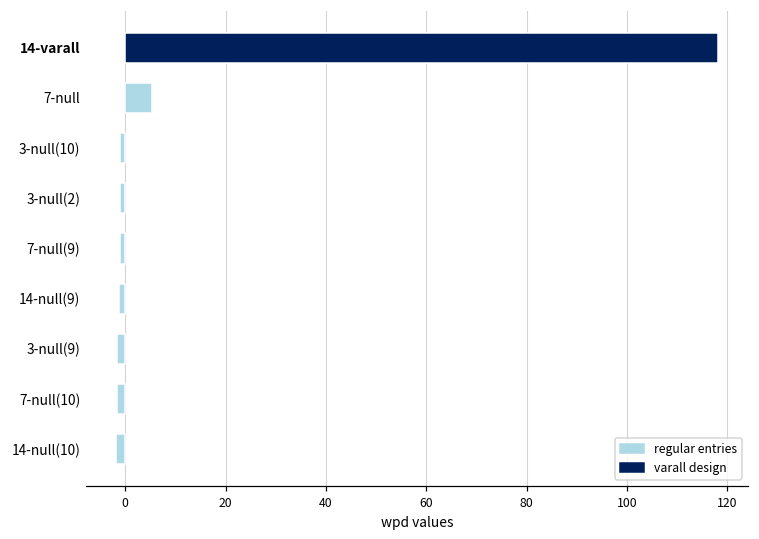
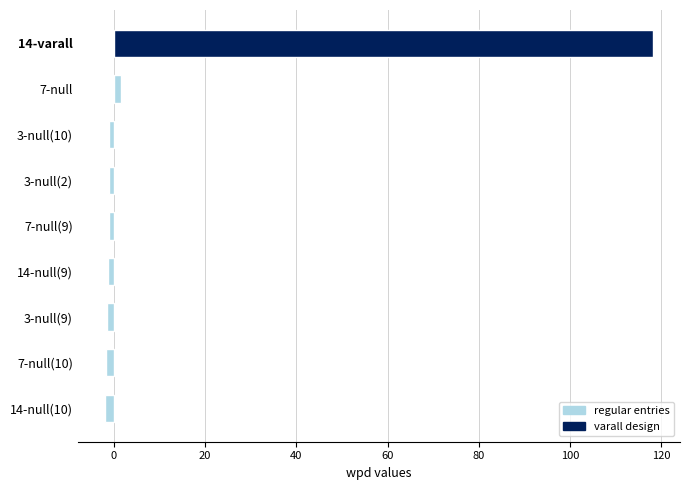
7-null: 5 -> 2
